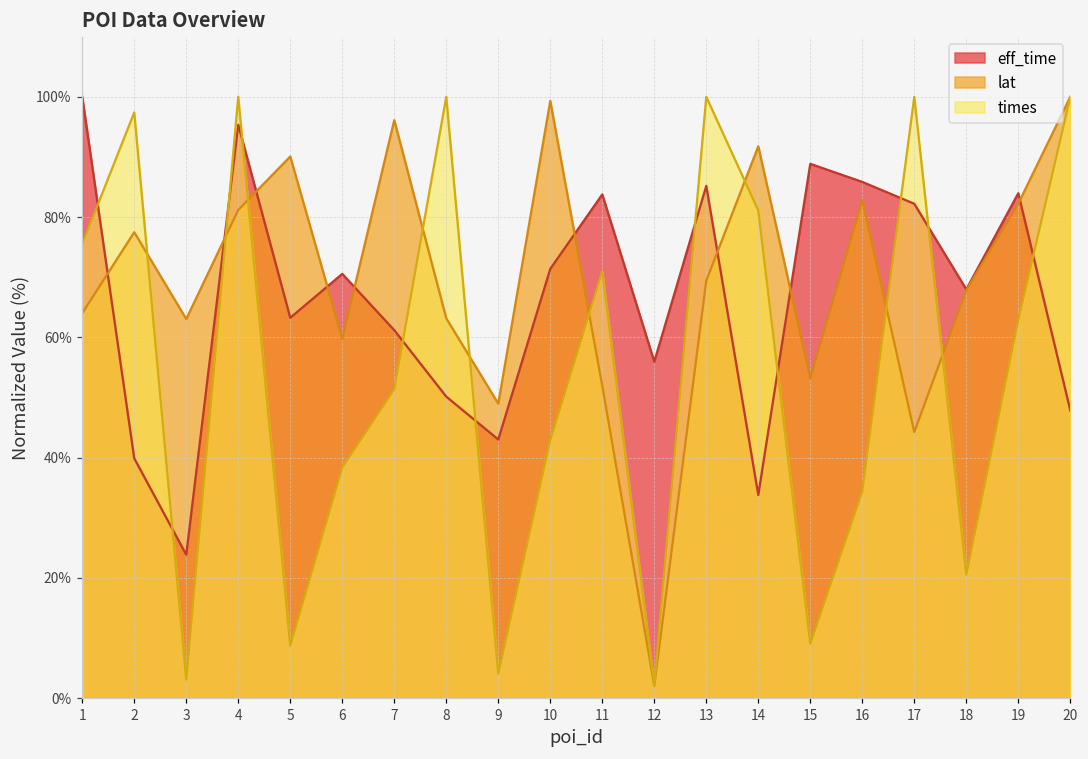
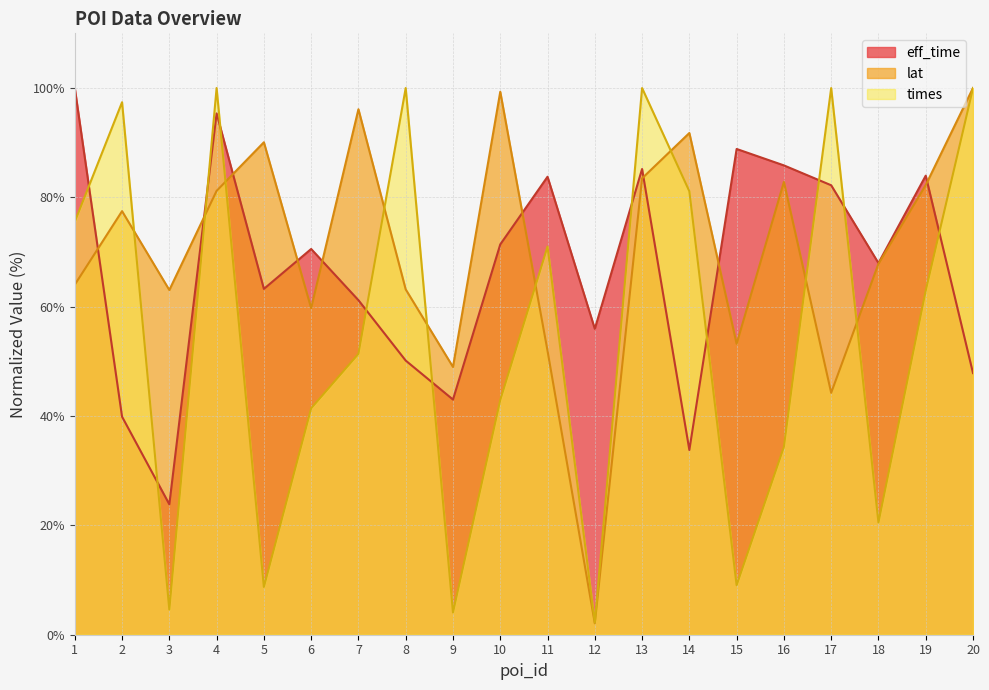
times, 3: 3% -> 5%
times, 6: 38% -> 41%
lat, 13: 69% -> 83%
